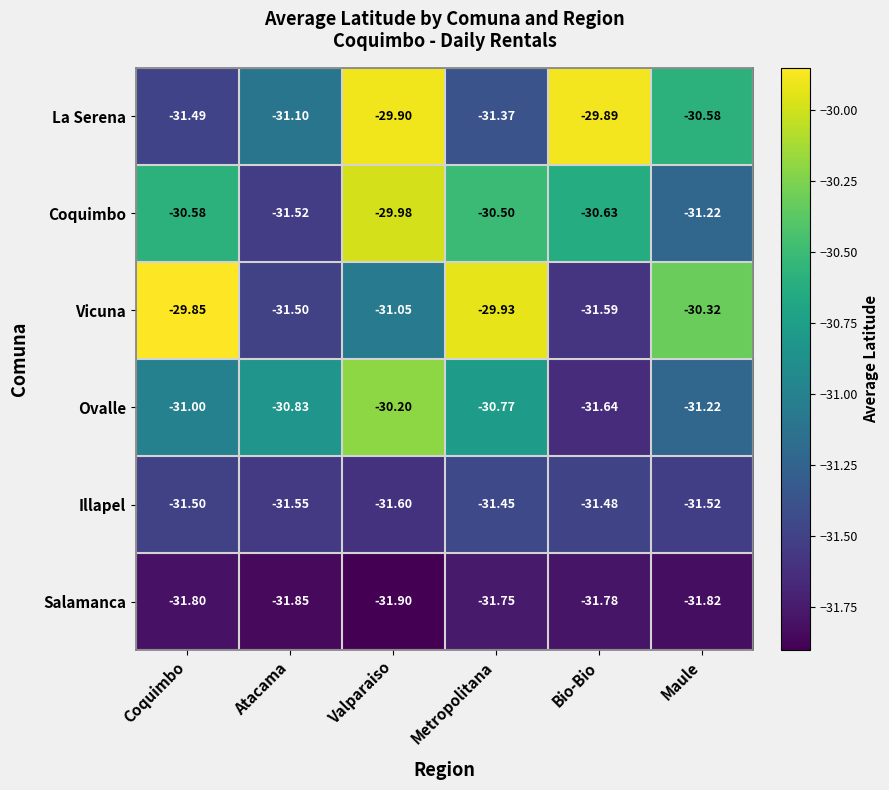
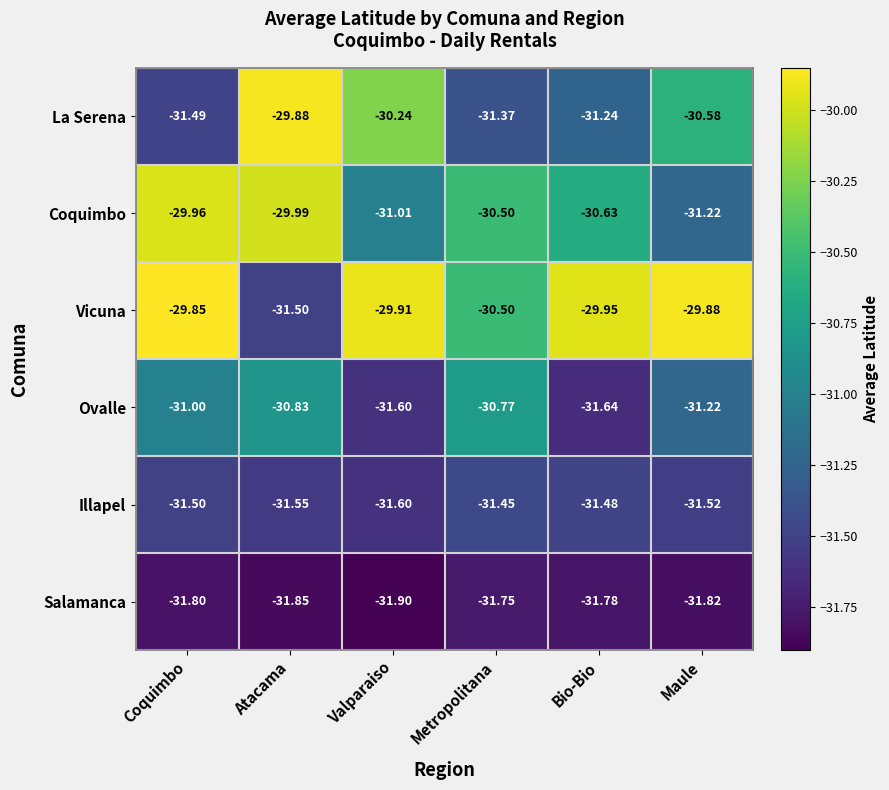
La Serena, Atacama: -31.10 -> -29.88
La Serena, Valparaiso: -29.90 -> -30.24
La Serena, Bio-Bio: -29.89 -> -31.24
Coquimbo, Coquimbo: -30.58 -> -29.96
Coquimbo, Atacama: -31.52 -> -29.99
Coquimbo, Valparaiso: -29.98 -> -31.01
Vicuna, Valparaiso: -31.05 -> -29.91
Vicuna, Metropolitana: -29.93 -> -30.50
Vicuna, Bio-Bio: -31.59 -> -29.95
Vicuna, Maule: -30.32 -> -29.88
Ovalle, Valparaiso: -30.20 -> -31.60
